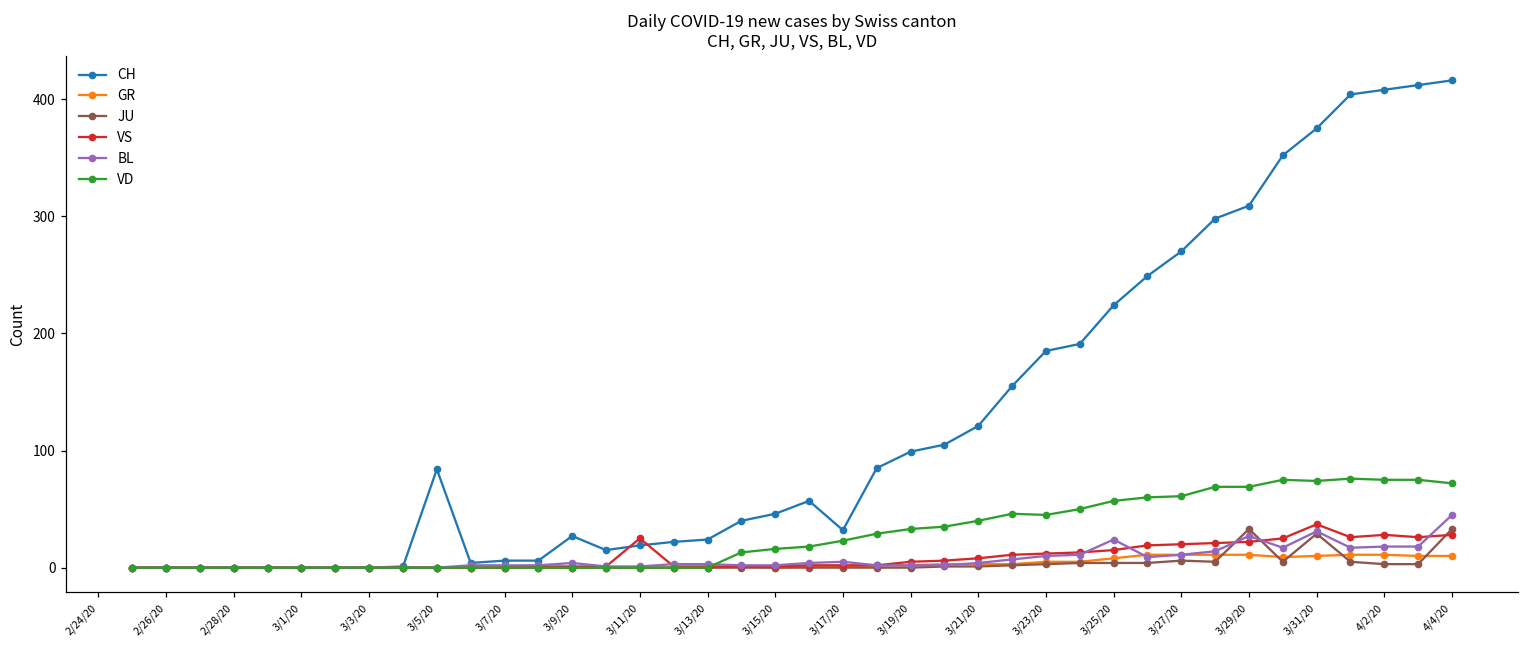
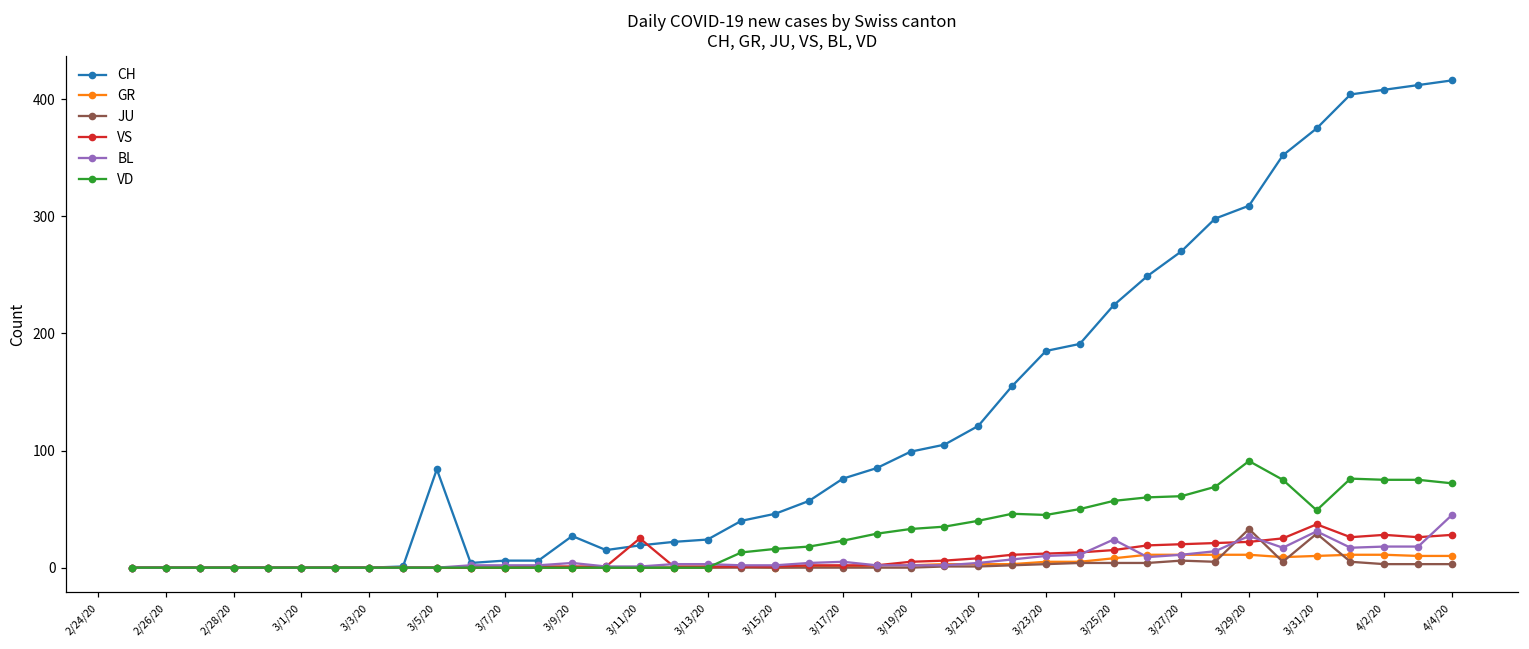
CH, 3/17/20: 32 -> 76
VD, 3/29/20: 69 -> 91
VD, 3/31/20: 74 -> 49
JU, 4/4/20: 33 -> 3
